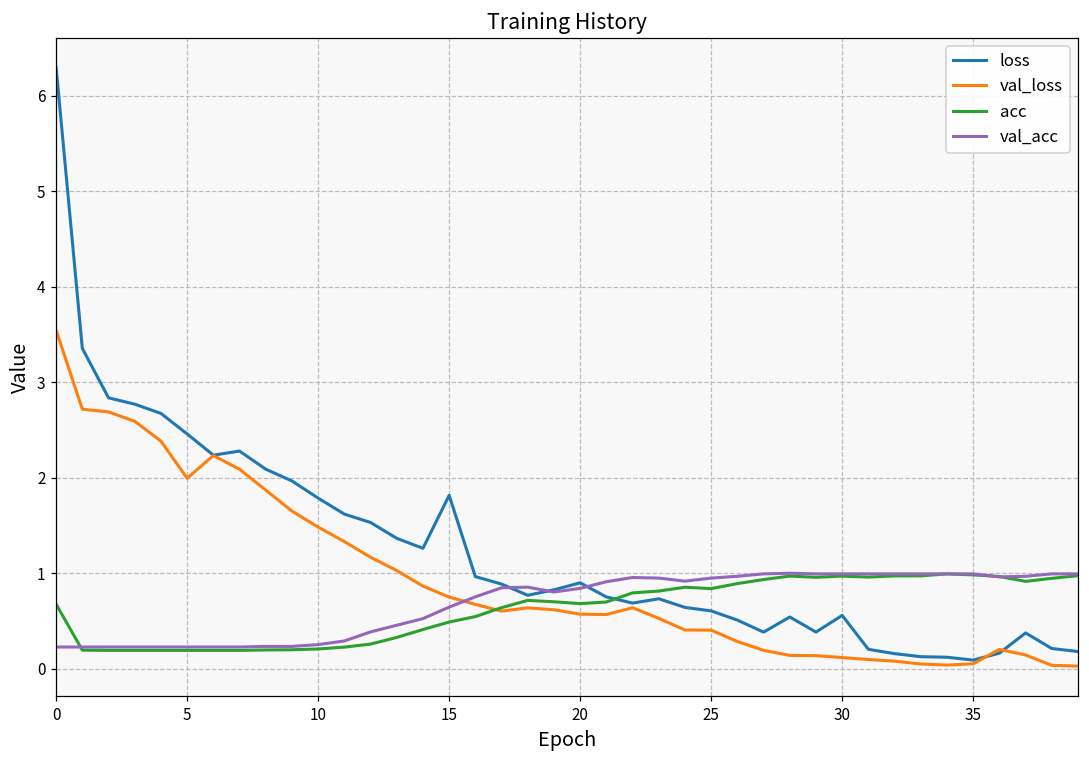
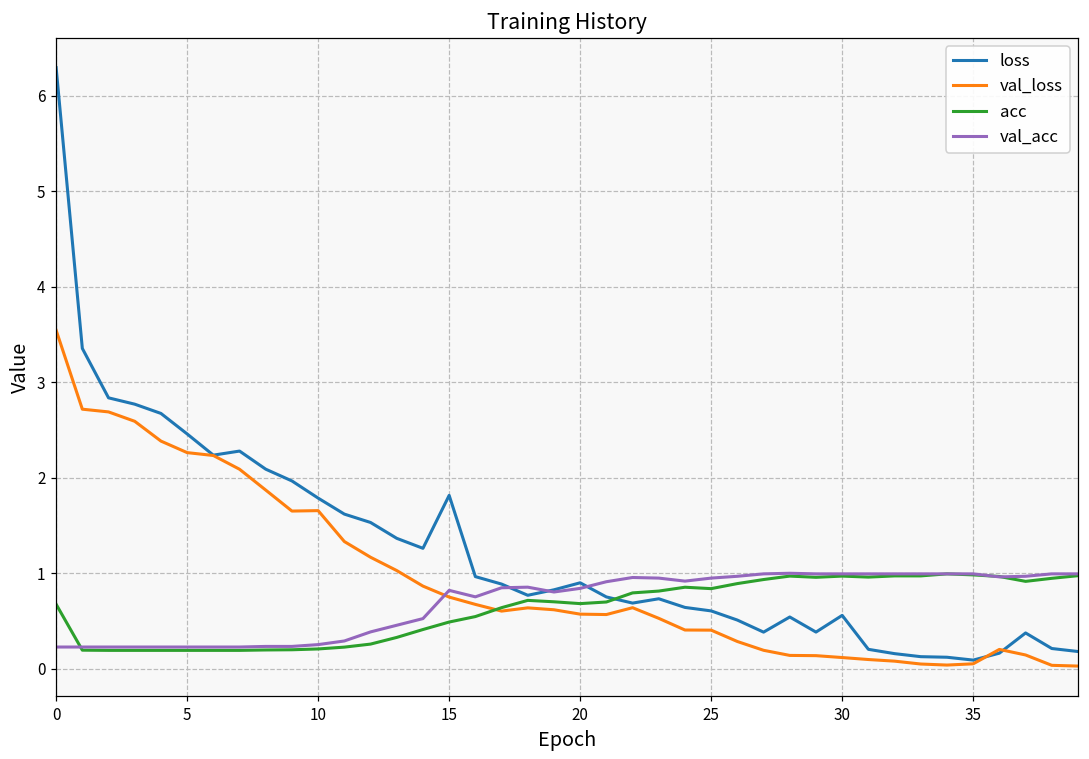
val_loss, 5: 2.0 -> 2.3
val_loss, 10: 1.5 -> 1.7
val_acc, 15: 0.6 -> 0.8
